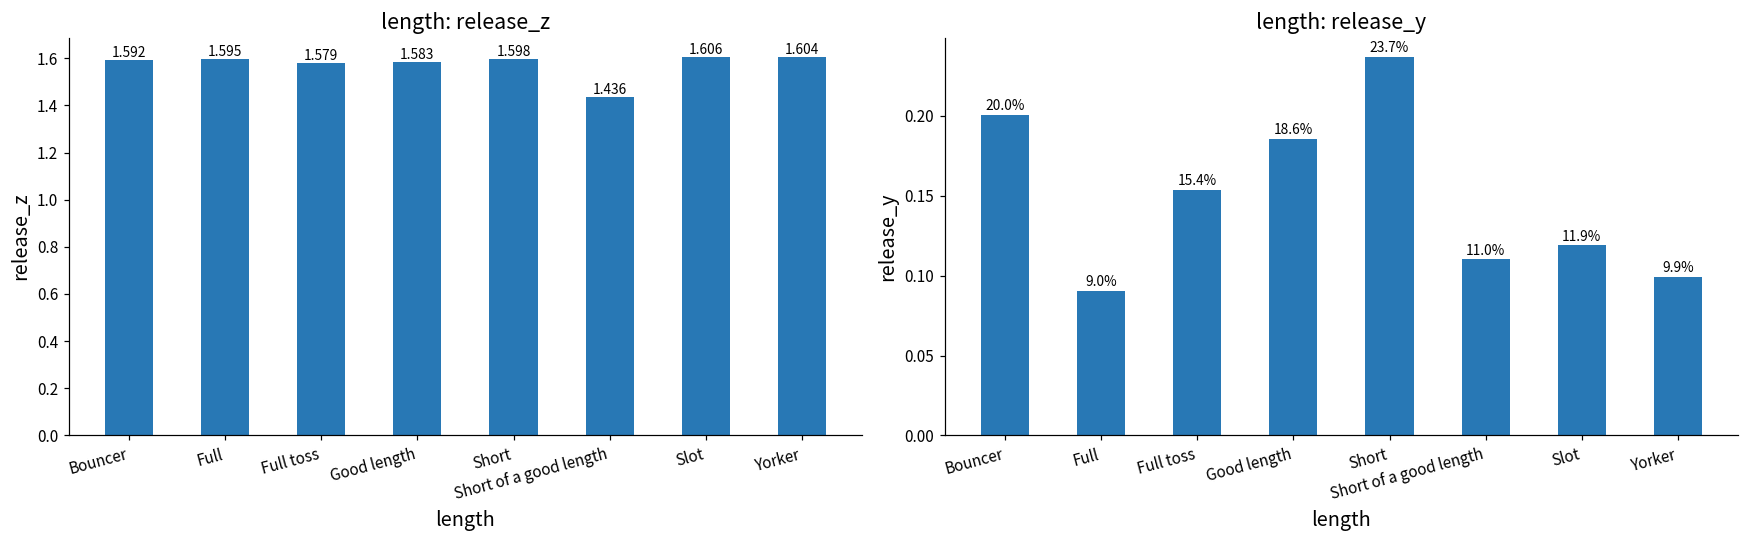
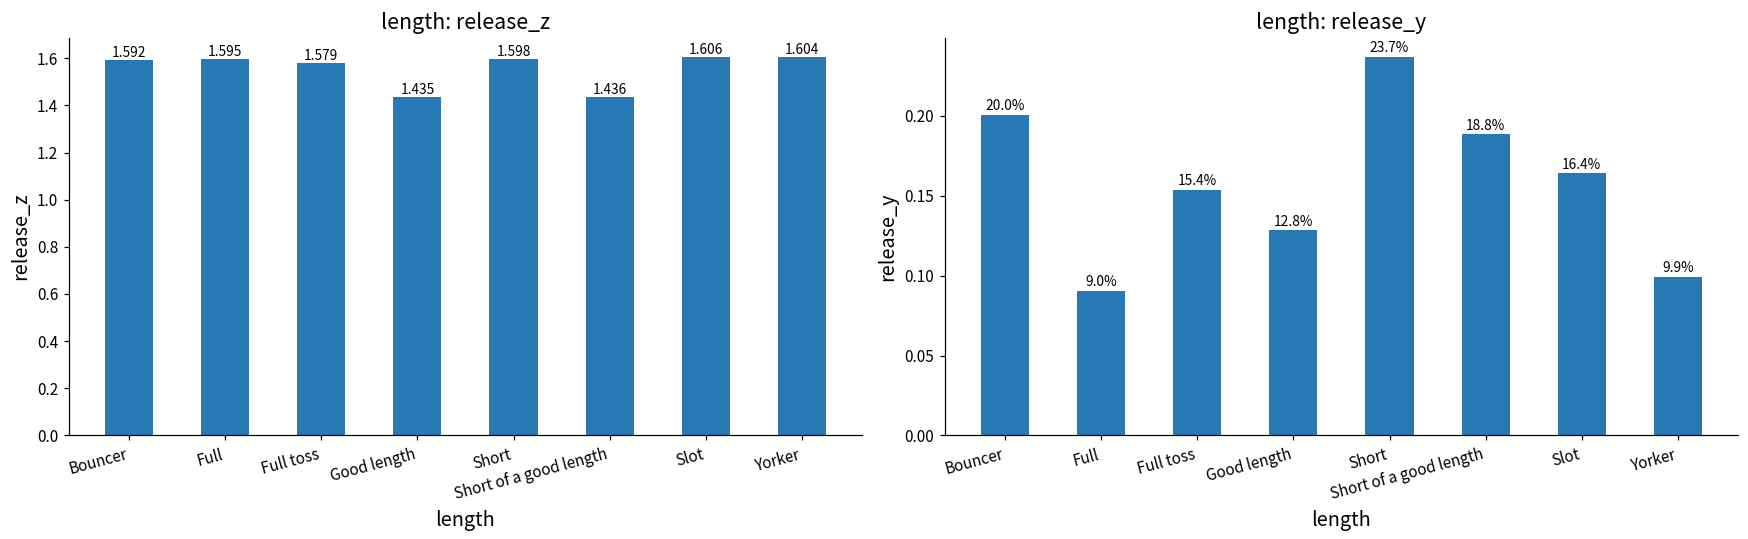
length: release_z, Good length: 1.583 -> 1.435
length: release_y, Good length: 18.6% -> 12.8%
length: release_y, Short of a good length: 11.0% -> 18.8%
length: release_y, Slot: 11.9% -> 16.4%
